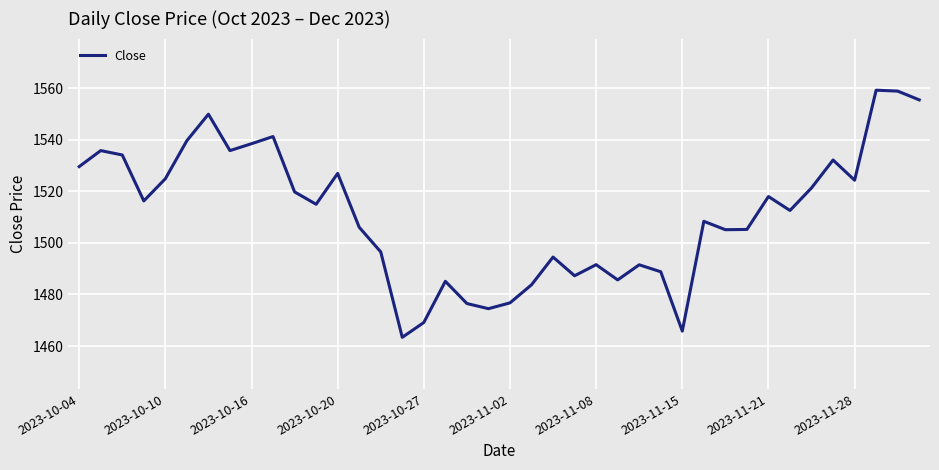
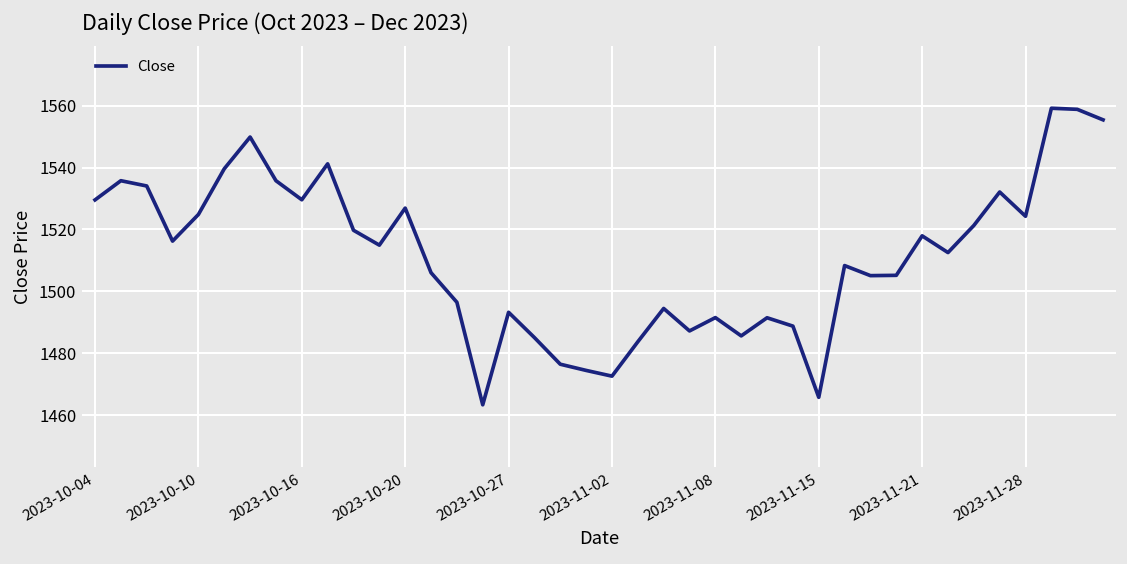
2023-10-16: 1538 -> 1530
2023-10-27: 1469 -> 1493
2023-11-02: 1477 -> 1473
